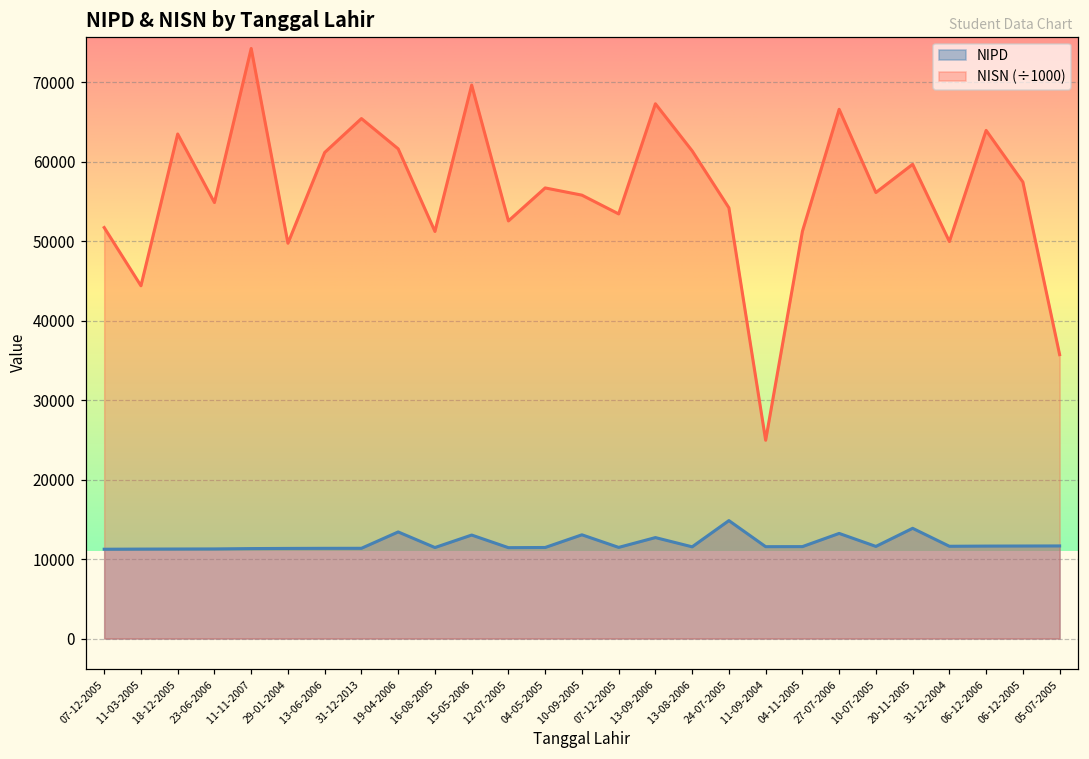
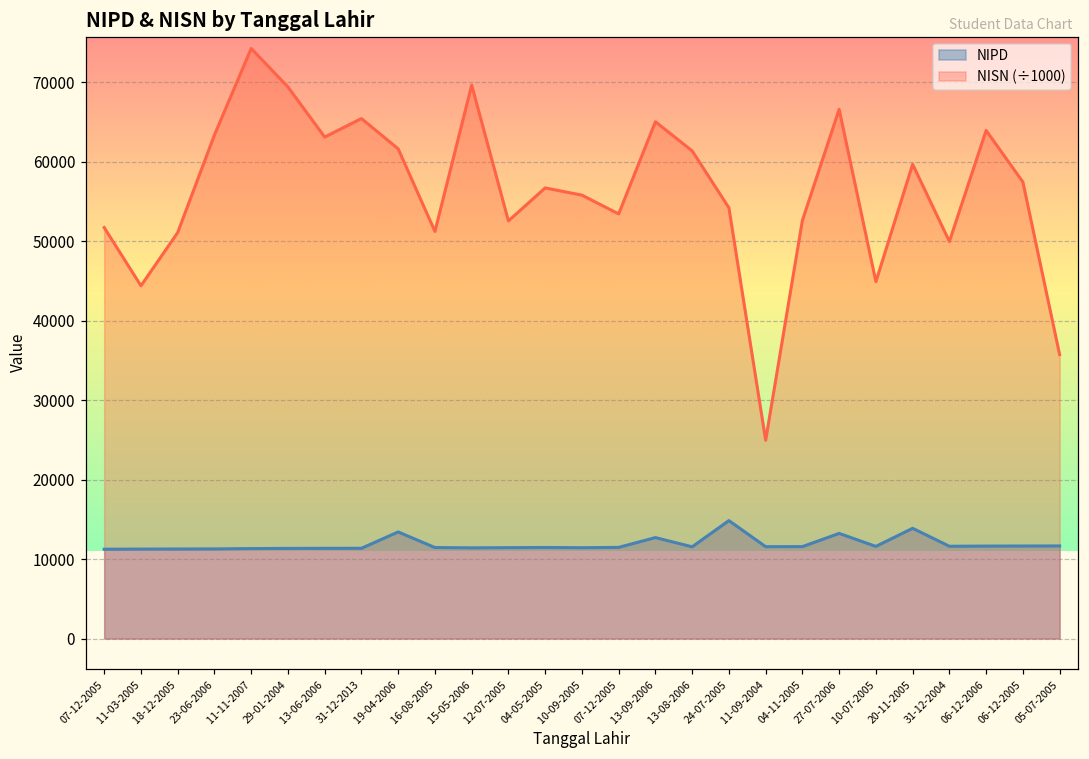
NISN (÷1000), 18-12-2005: 63000 -> 51000
NISN (÷1000), 23-06-2006: 55000 -> 63000
NISN (÷1000), 29-01-2004: 50000 -> 69000
NISN (÷1000), 13-06-2006: 61000 -> 63000
NIPD, 15-05-2006: 13000 -> 11000
NIPD, 10-09-2005: 13000 -> 11000
NISN (÷1000), 13-09-2006: 67000 -> 65000
NISN (÷1000), 04-11-2005: 51000 -> 53000
NISN (÷1000), 10-07-2005: 56000 -> 45000
